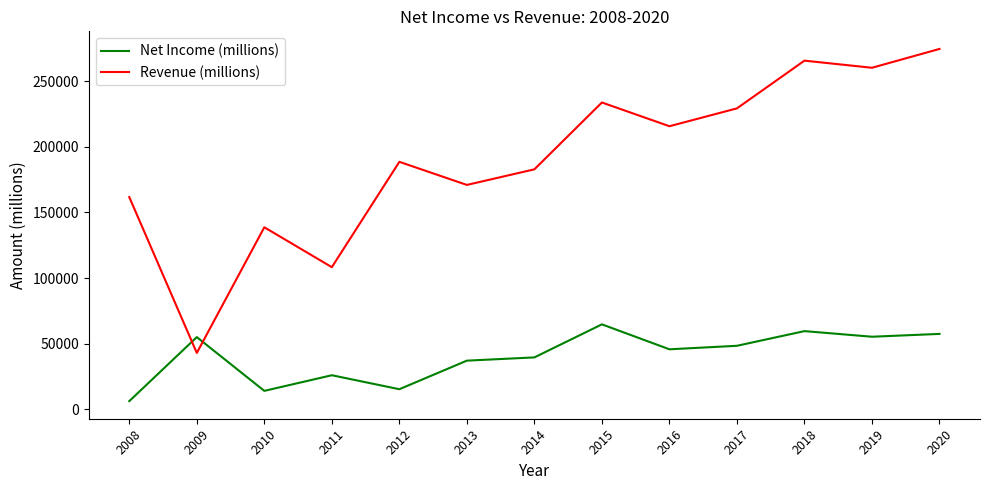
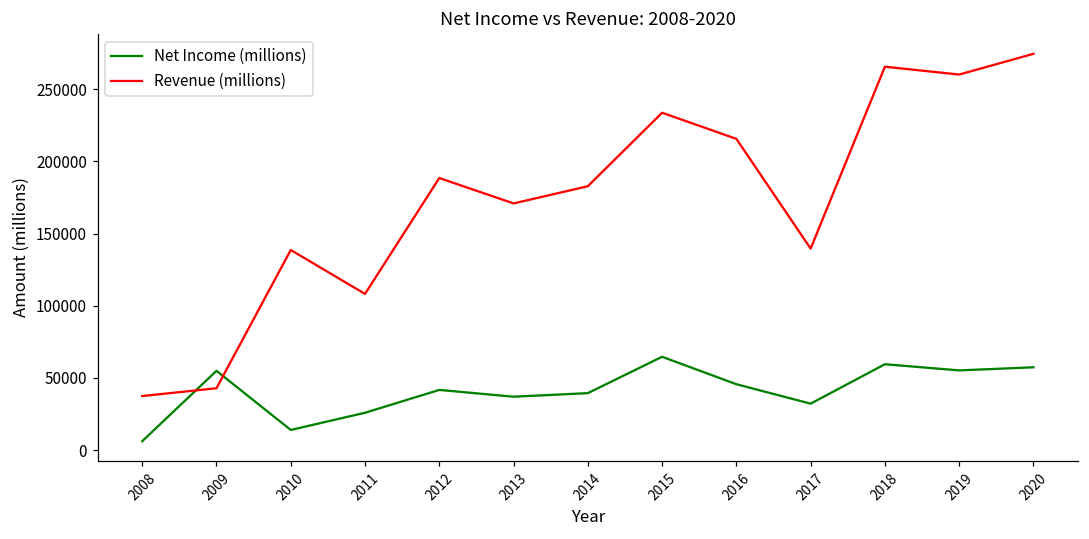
Revenue (millions), 2008: 162000 -> 37000
Net Income (millions), 2012: 15000 -> 42000
Net Income (millions), 2017: 48000 -> 32000
Revenue (millions), 2017: 229000 -> 140000
